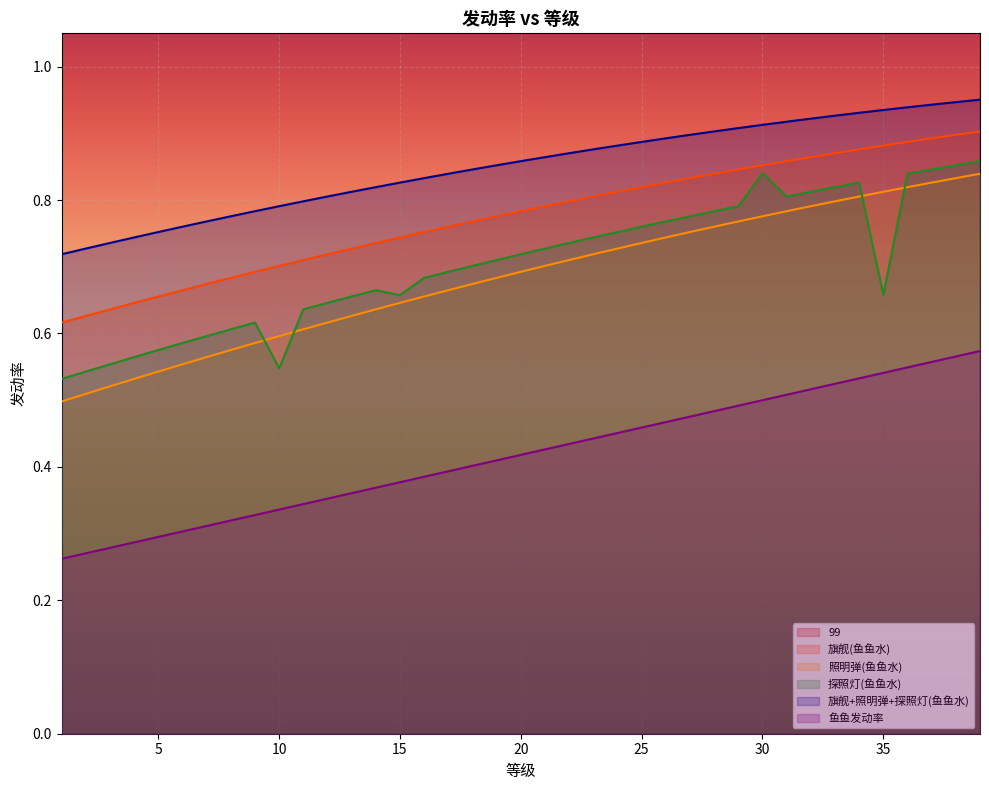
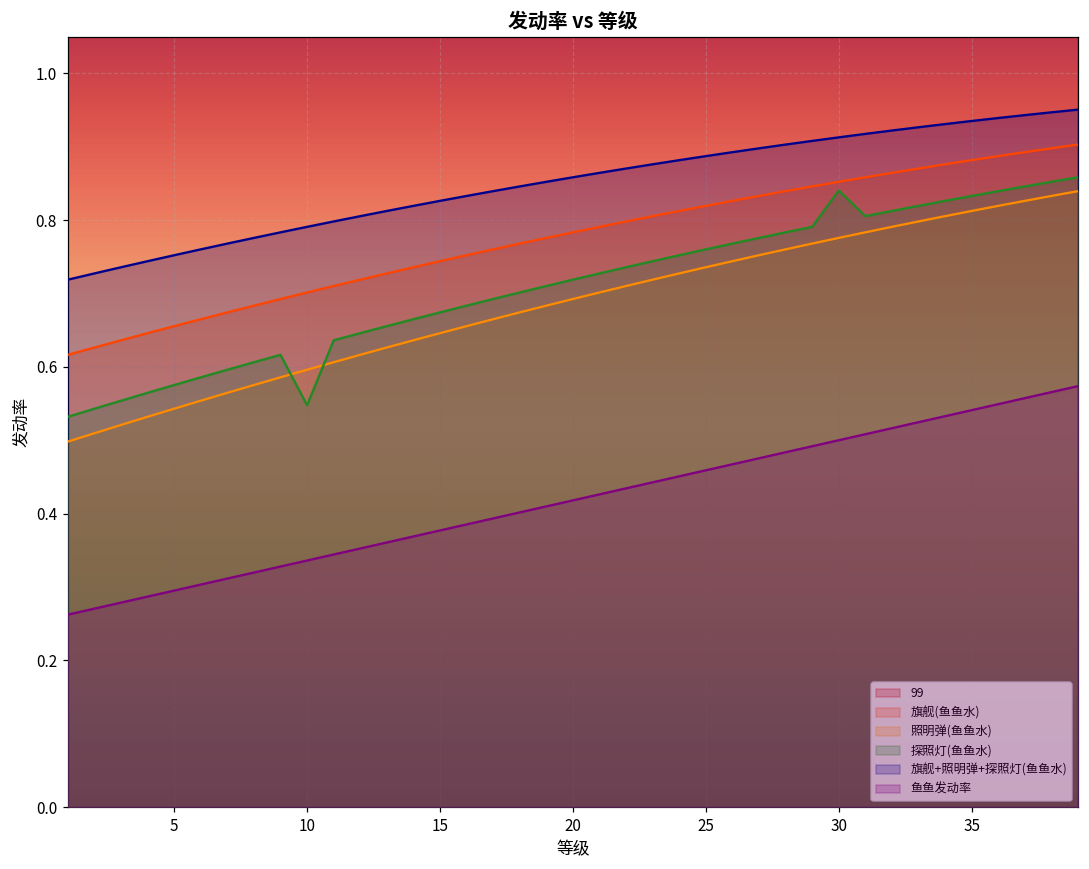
探照灯(鱼鱼水), 15: 0.66 -> 0.67
探照灯(鱼鱼水), 35: 0.66 -> 0.83
